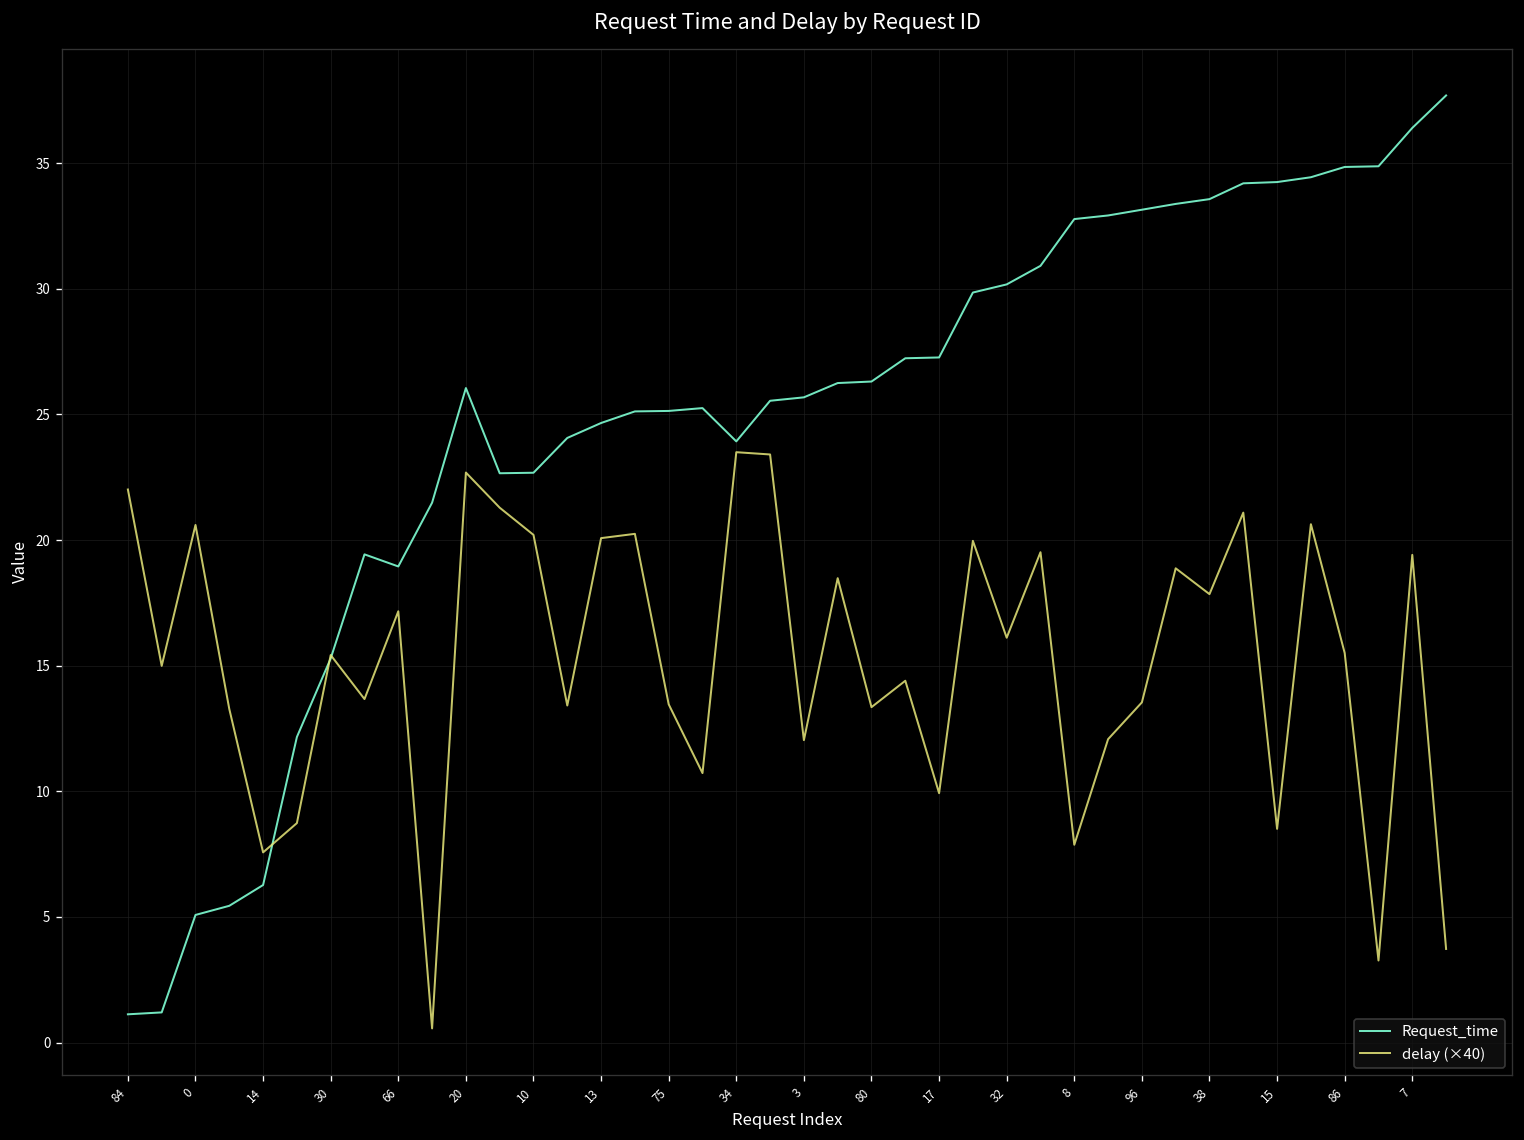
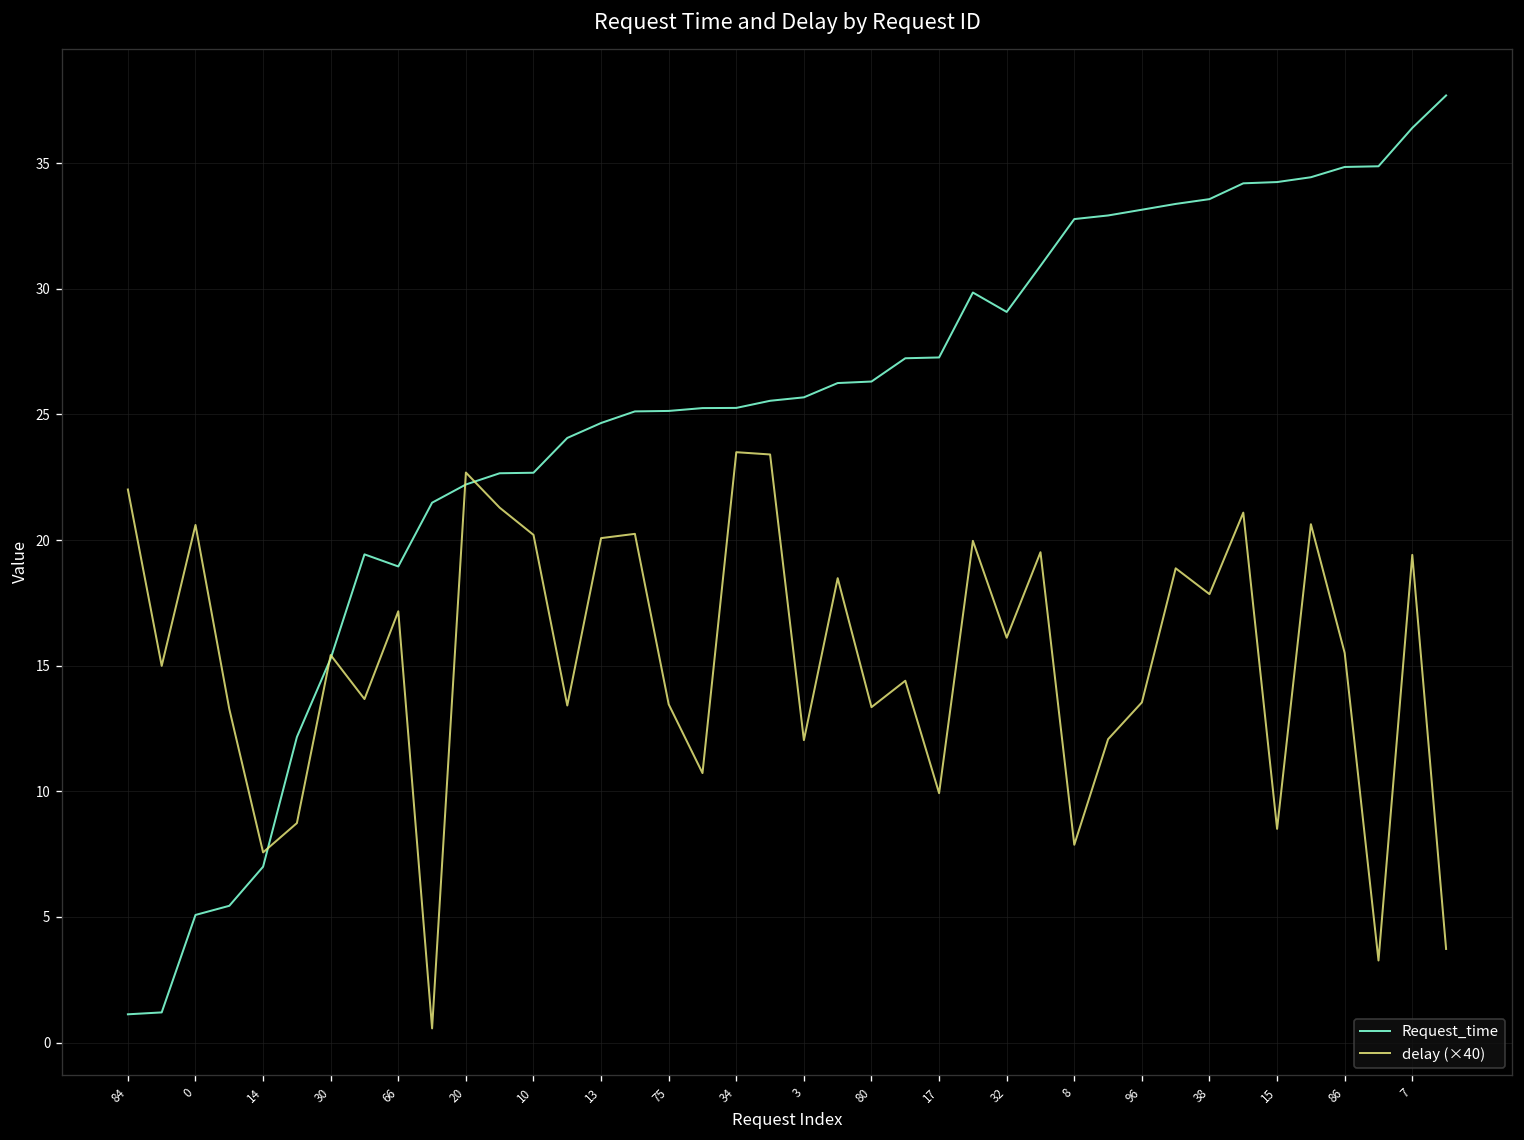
Request_time, 14: 6.3 -> 7.0
Request_time, 20: 26.0 -> 22.2
Request_time, 34: 23.9 -> 25.3
Request_time, 32: 30.2 -> 29.1
